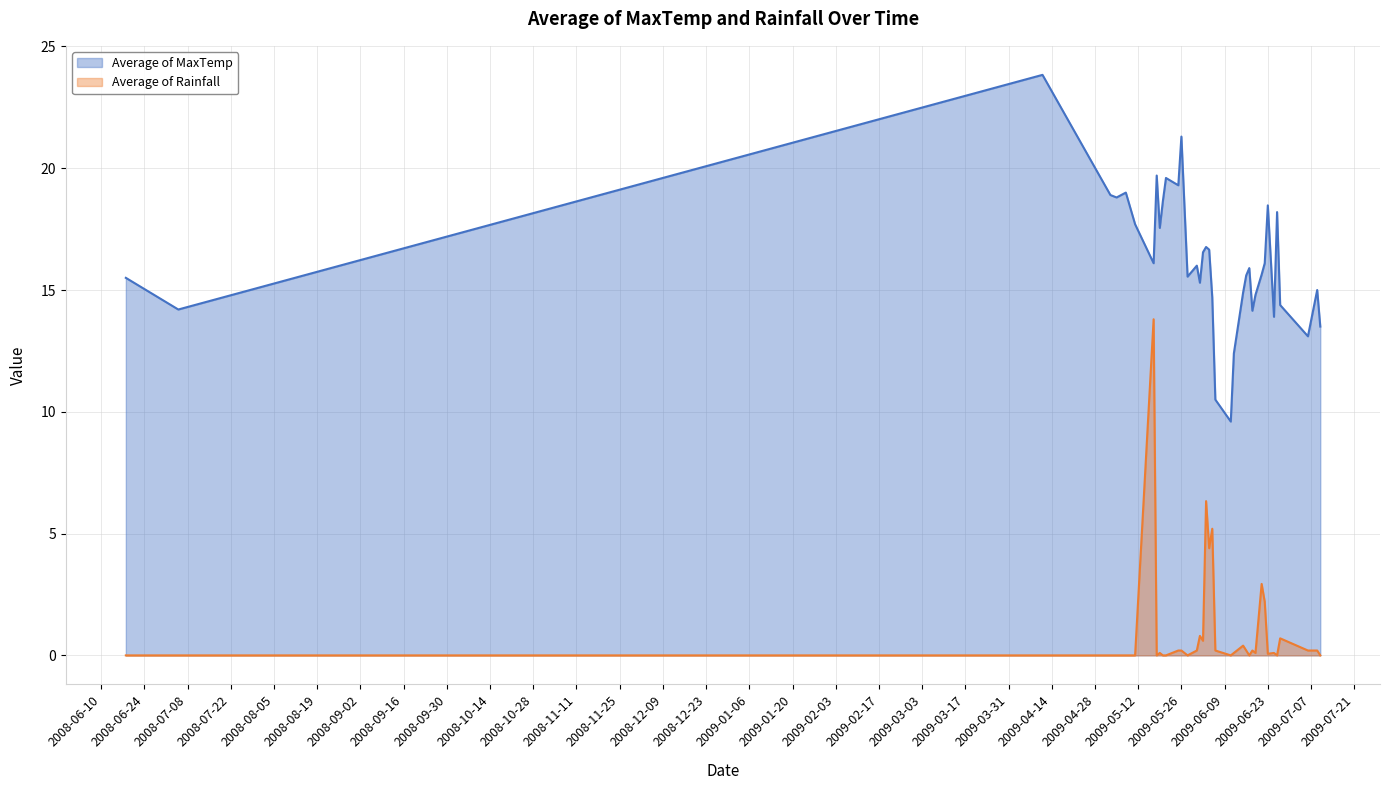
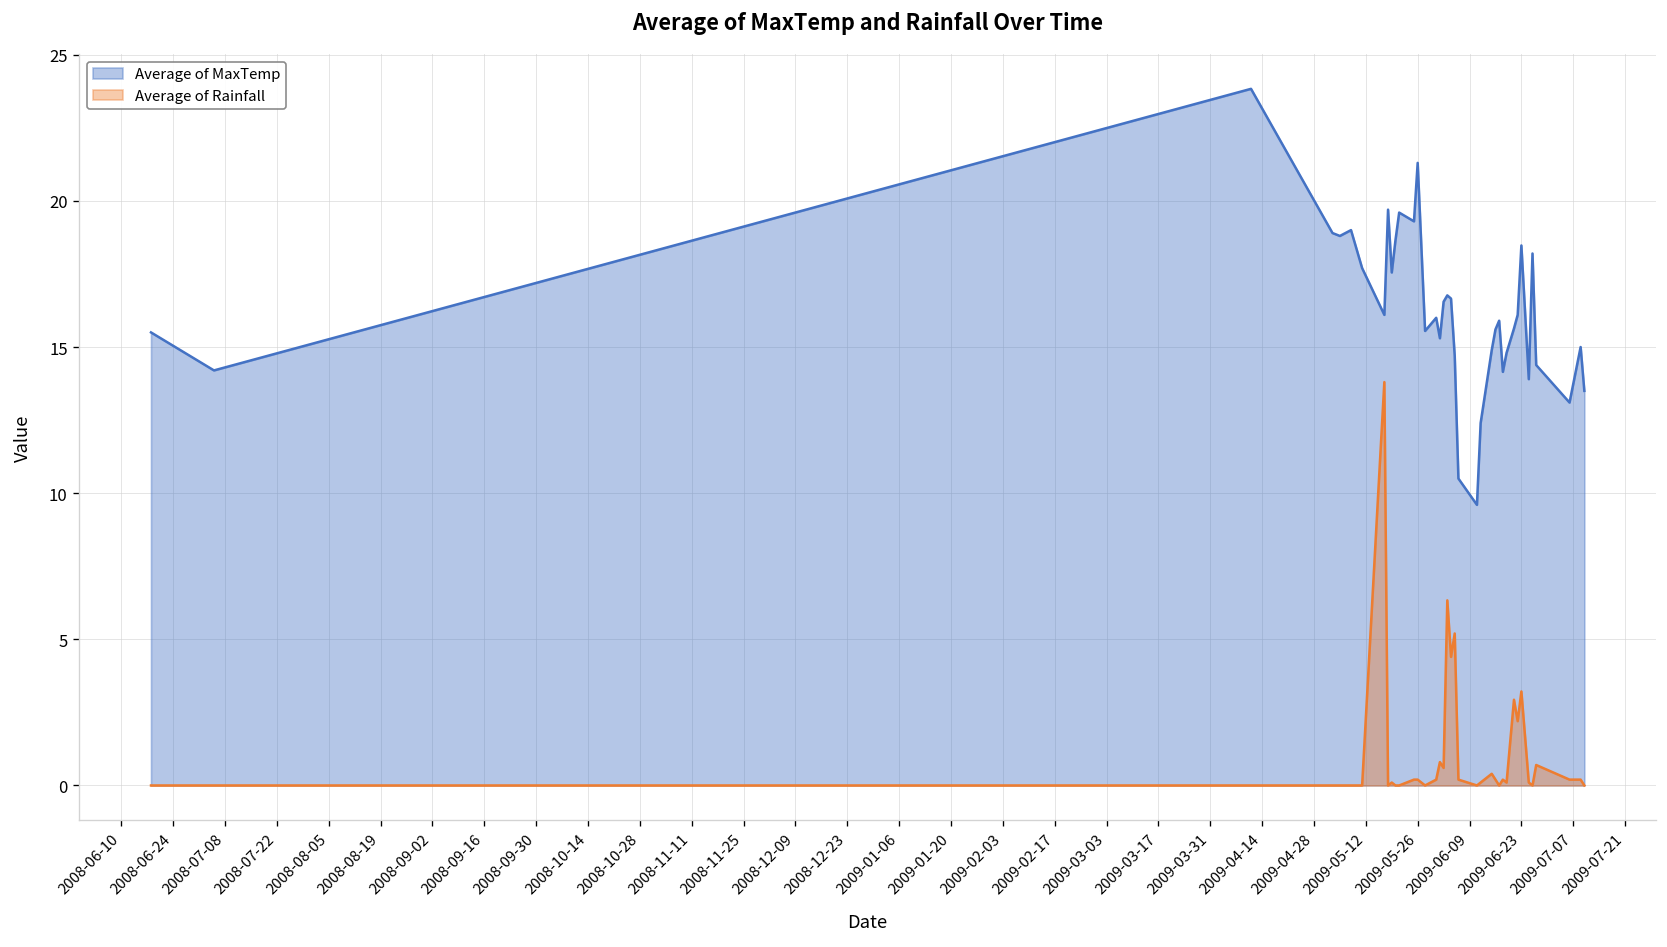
Average of Rainfall, 2009-06-23: 0.1 -> 3.2
